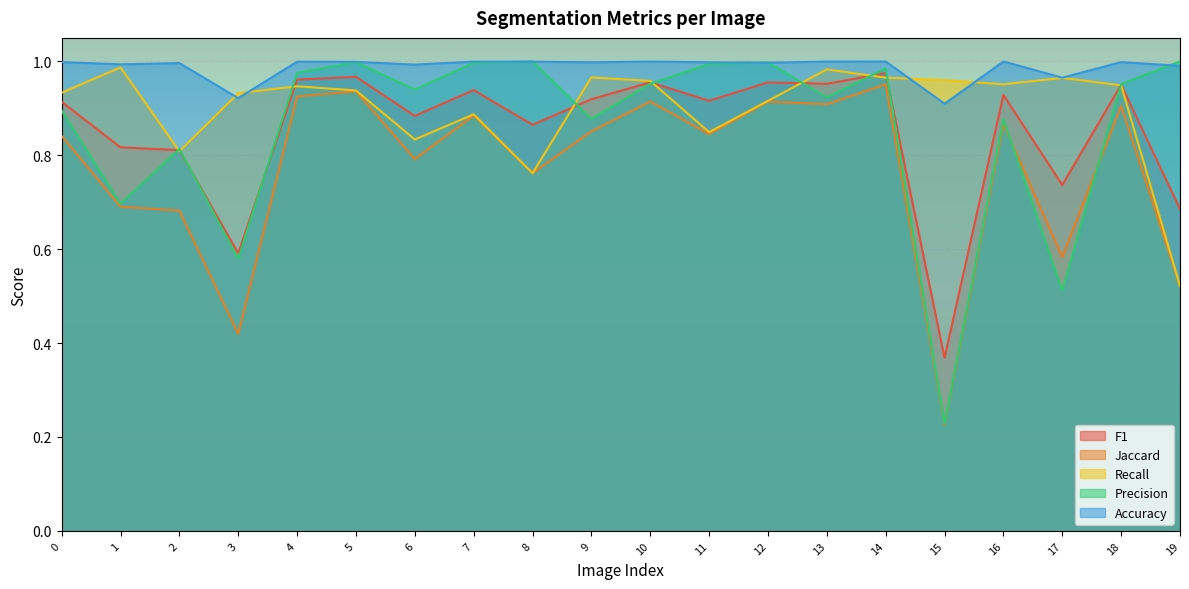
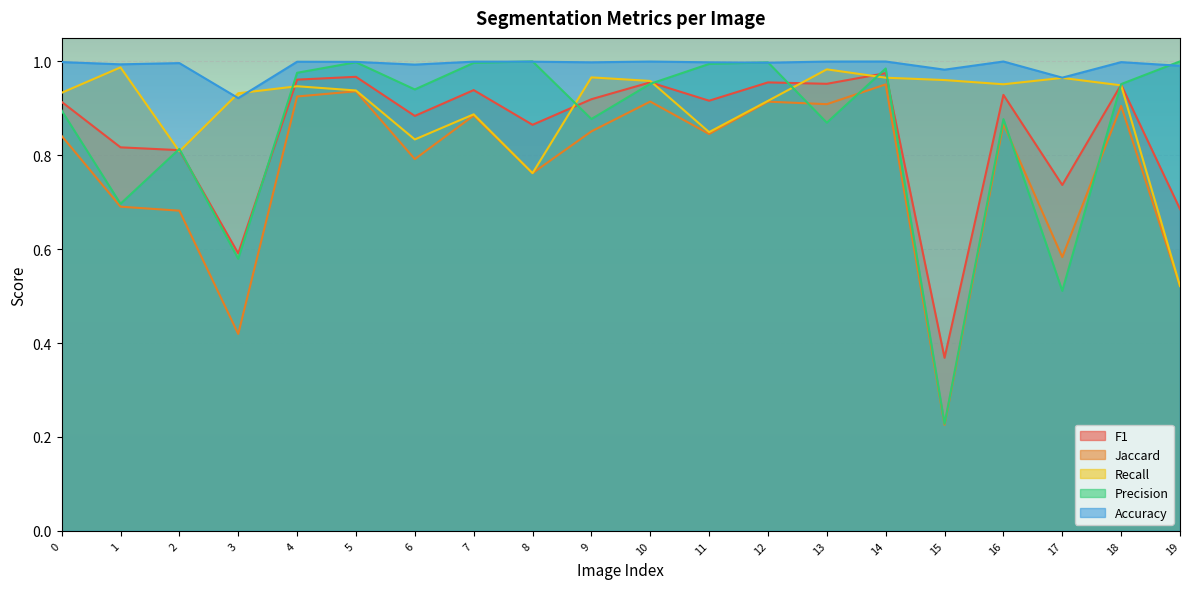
Precision, 13: 0.92 -> 0.87
Accuracy, 15: 0.91 -> 0.98
